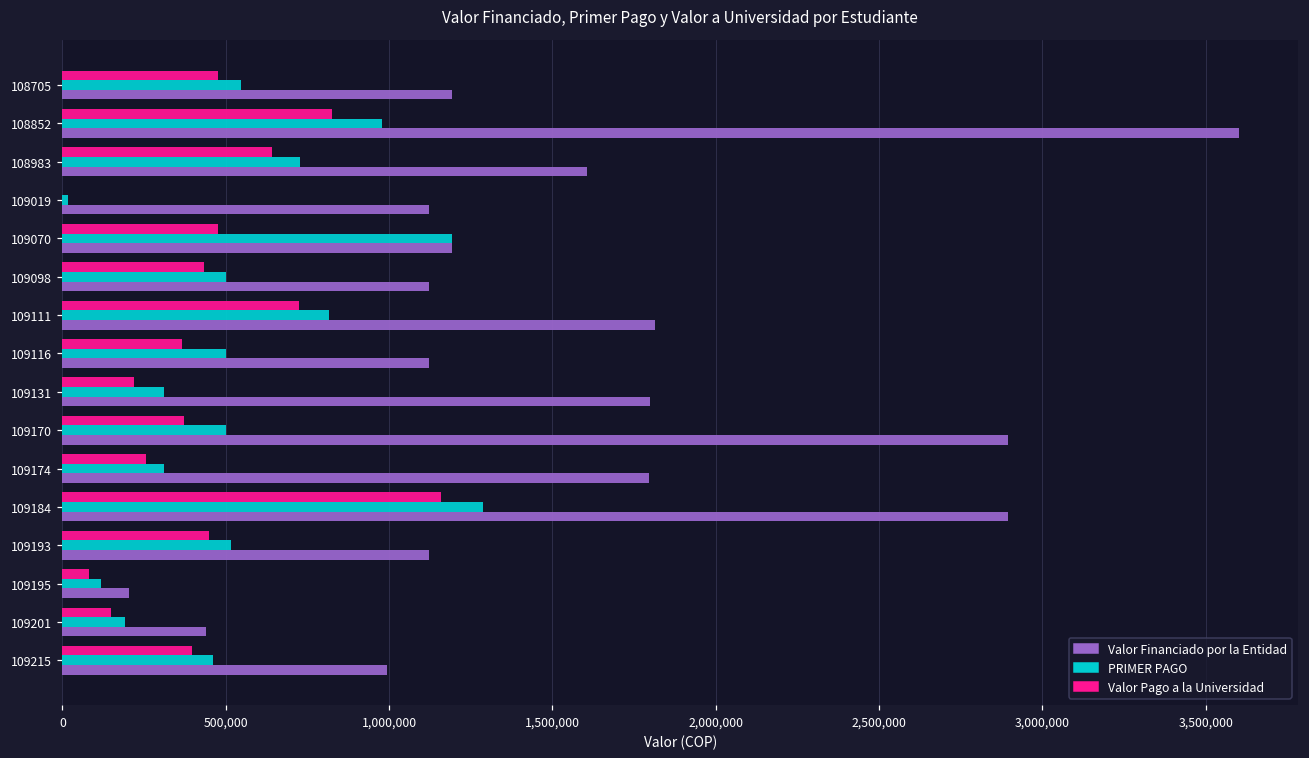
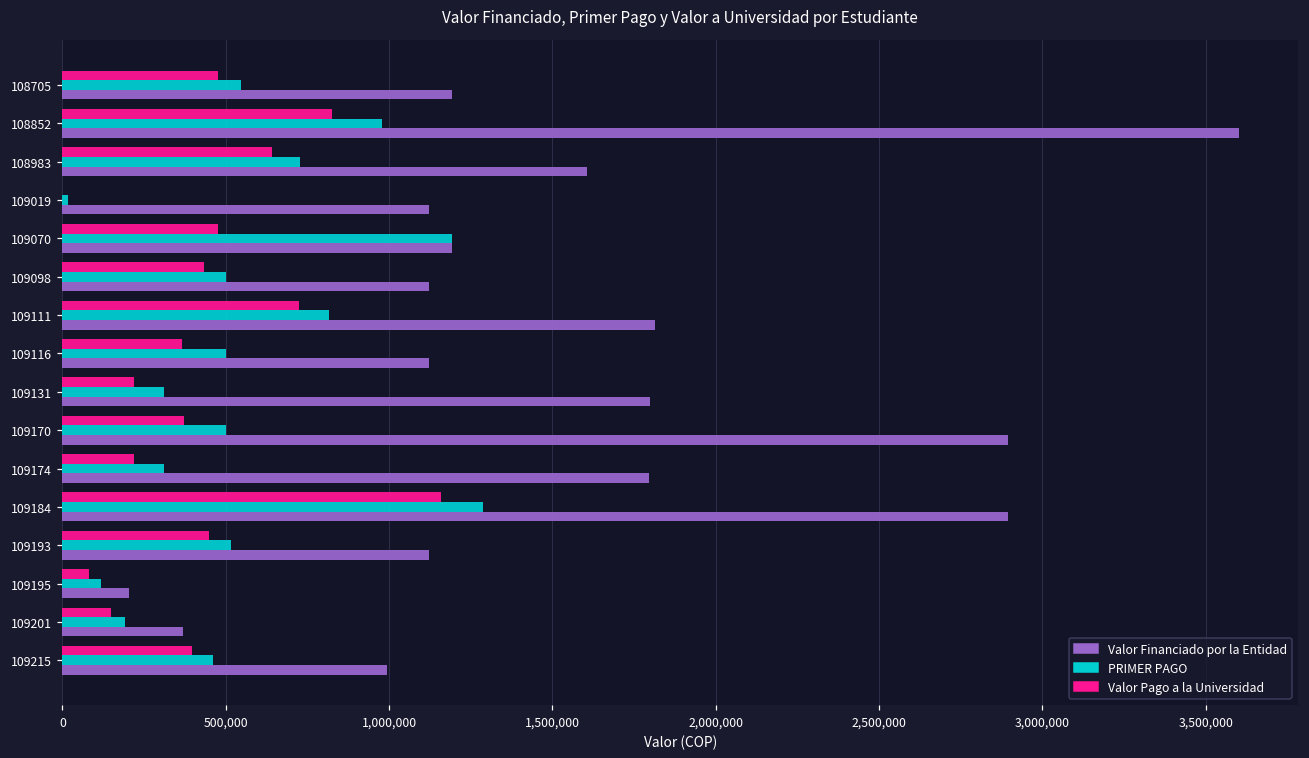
Valor Pago a la Universidad, 109174: 260,000 -> 220,000
Valor Financiado por la Entidad, 109201: 440,000 -> 370,000
